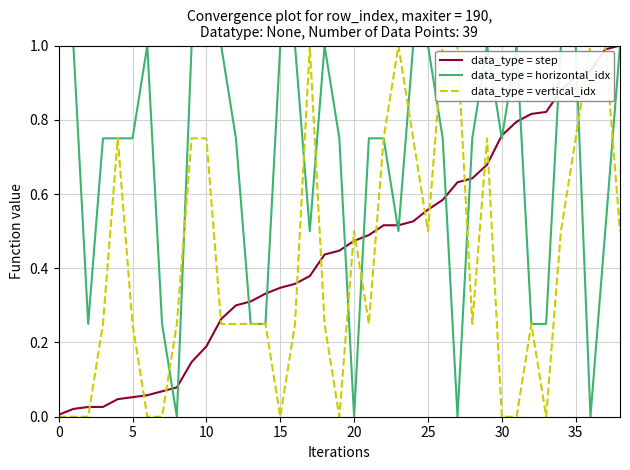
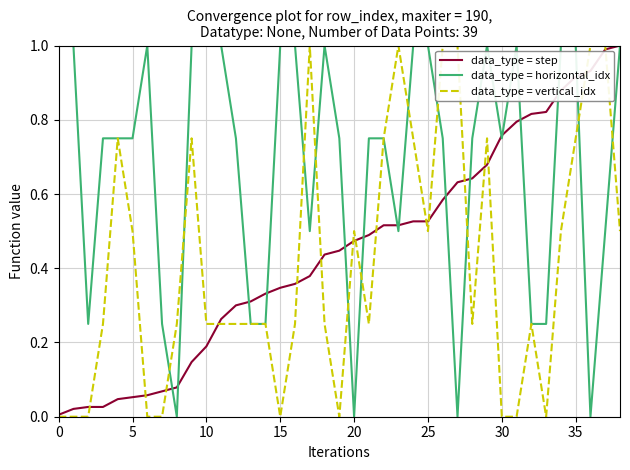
data_type = vertical_idx, 5: 0.25 -> 0.50
data_type = vertical_idx, 10: 0.75 -> 0.25
data_type = step, 25: 0.56 -> 0.53
